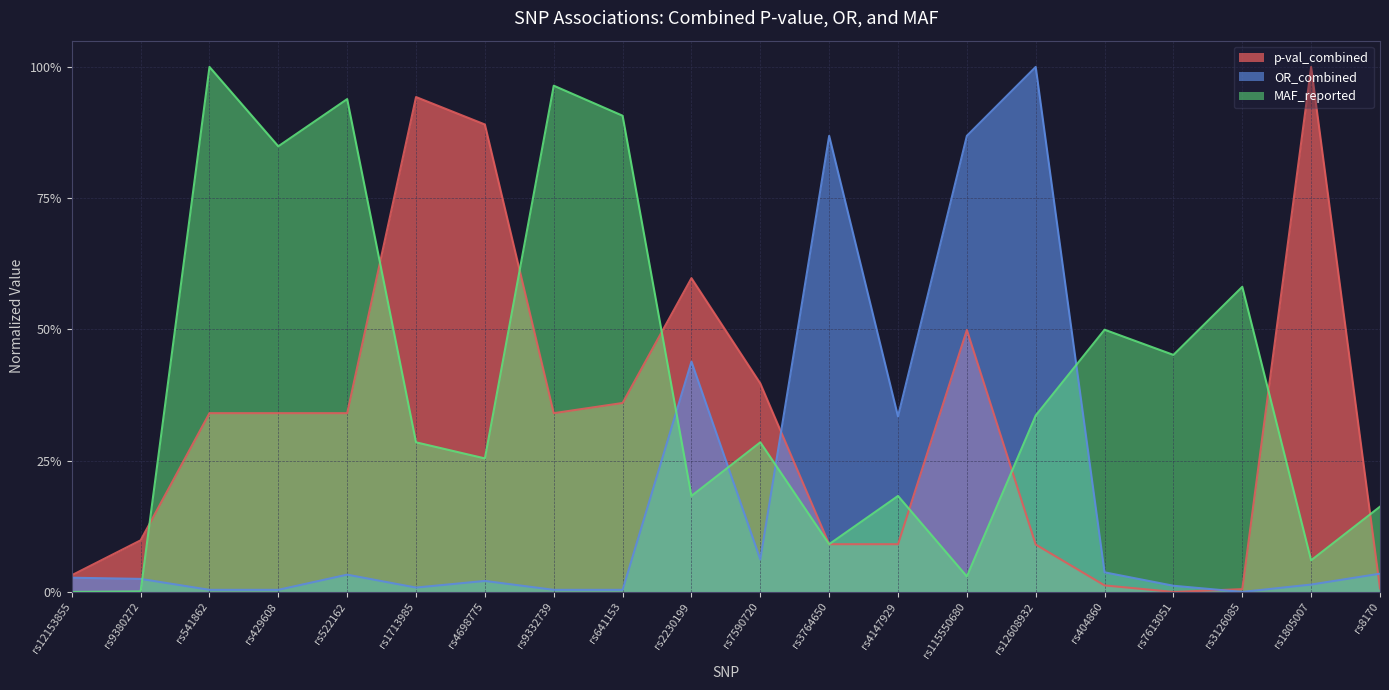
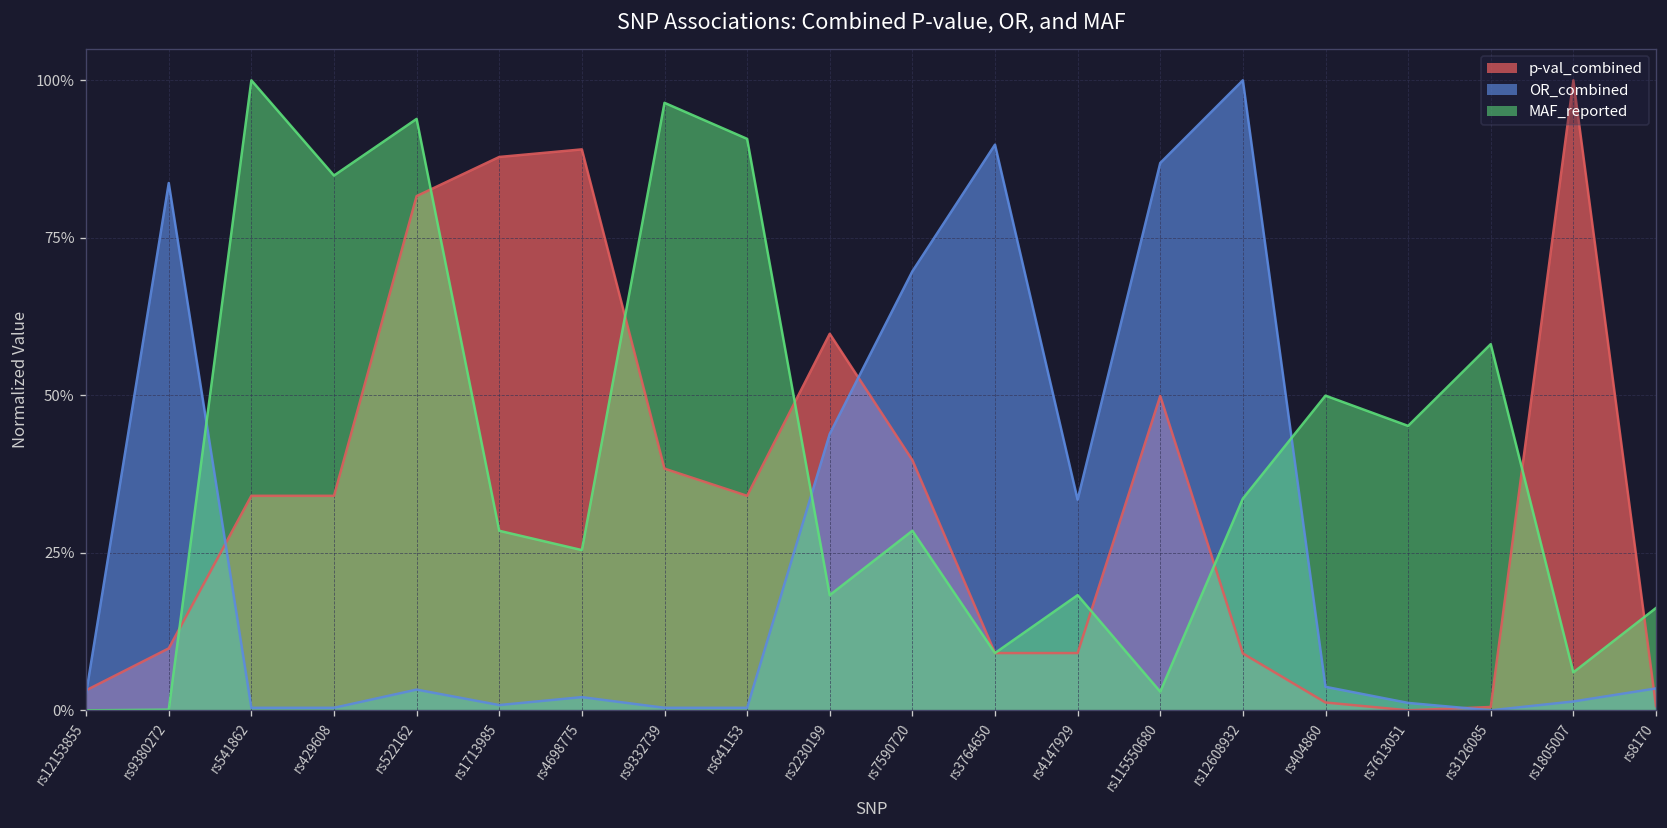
OR_combined, rs9380272: 2% -> 84%
p-val_combined, rs522162: 34% -> 82%
p-val_combined, rs1713985: 94% -> 88%
p-val_combined, rs9332739: 34% -> 38%
p-val_combined, rs641153: 36% -> 34%
OR_combined, rs7590720: 6% -> 70%
OR_combined, rs3764650: 87% -> 90%
